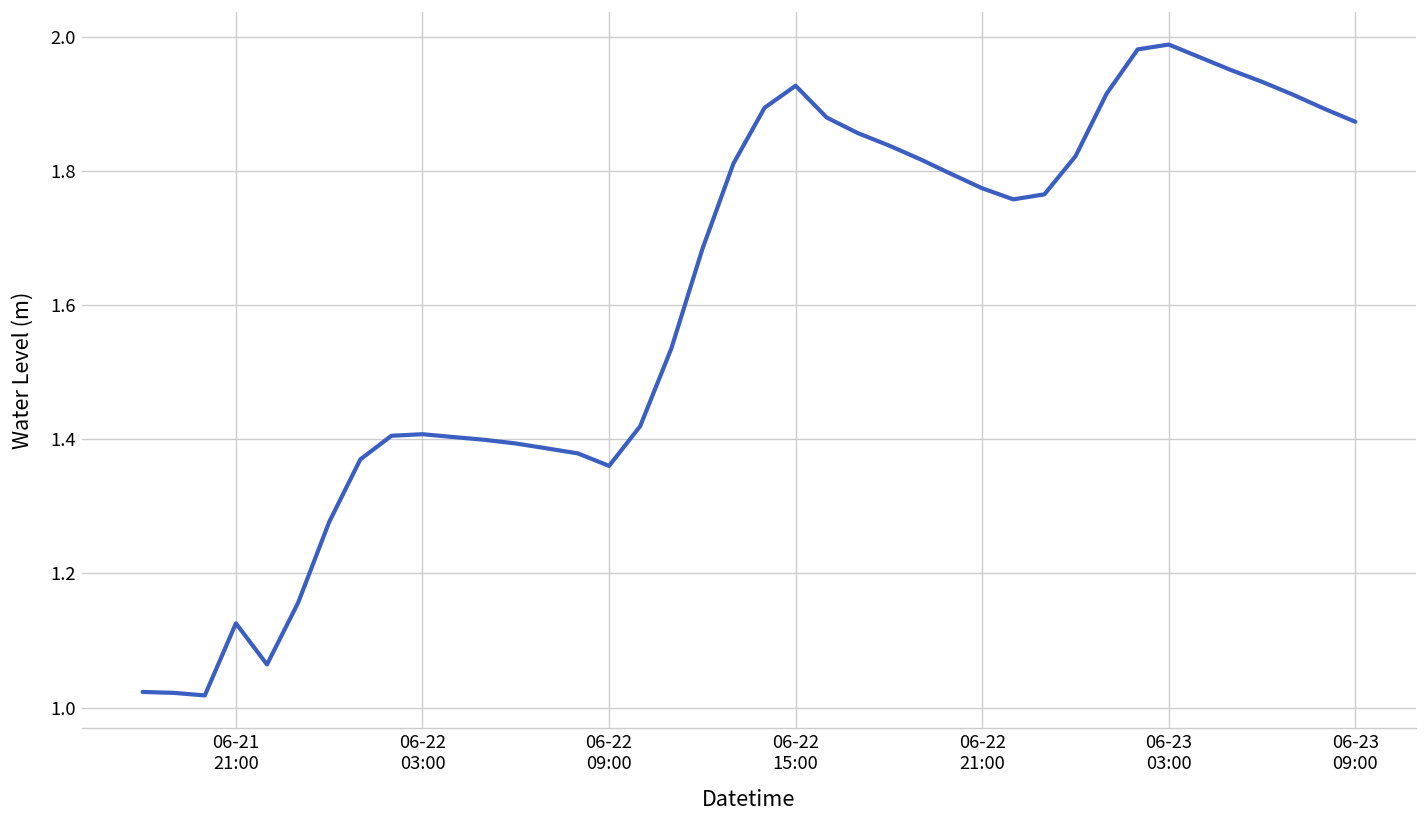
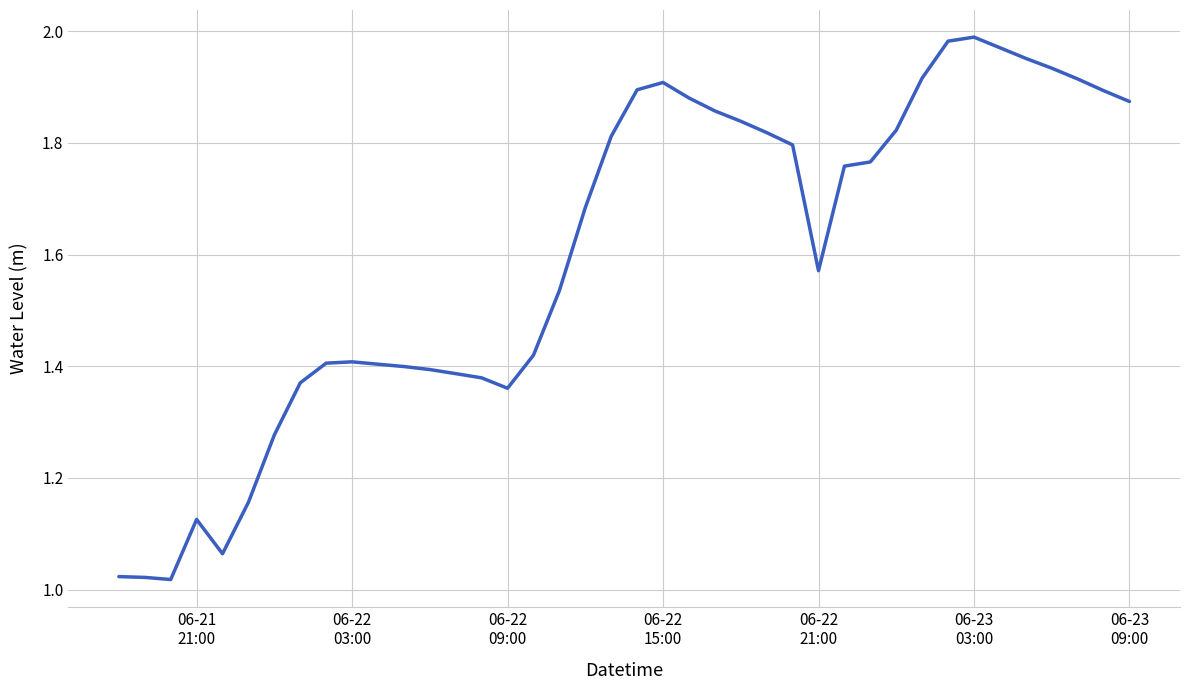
06-22 15:00: 1.93 -> 1.91
06-22 21:00: 1.77 -> 1.57
